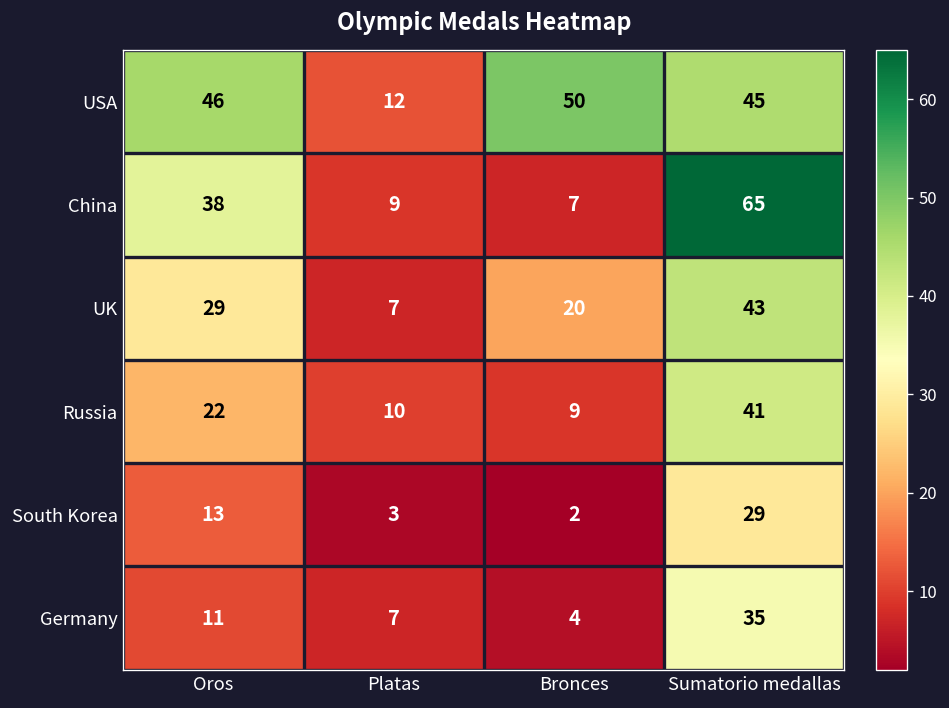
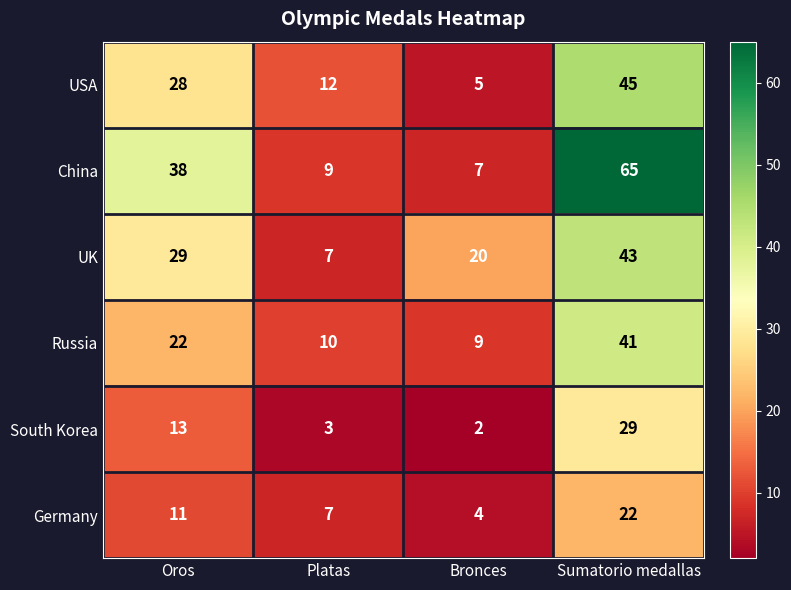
USA, Oros: 46 -> 28
USA, Bronces: 50 -> 5
Germany, Sumatorio medallas: 35 -> 22
